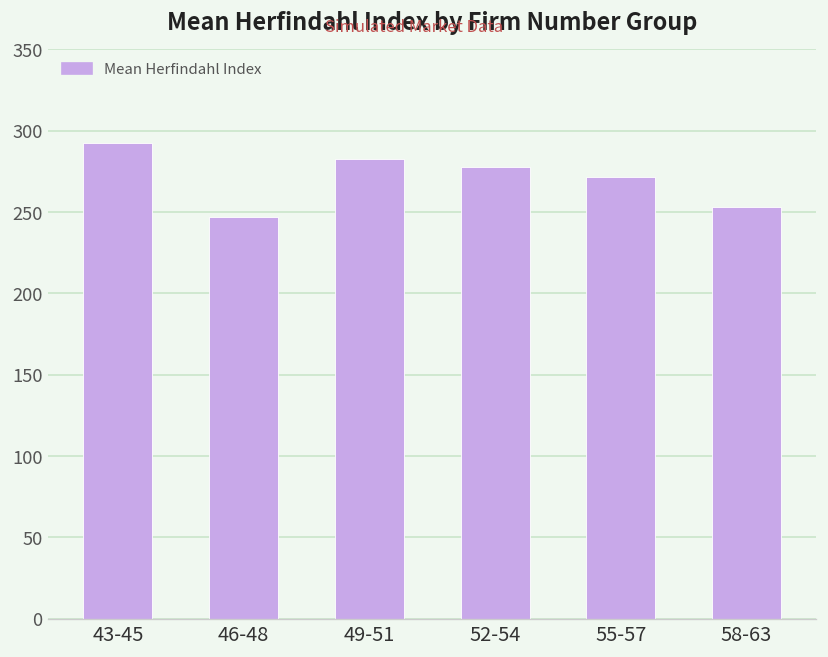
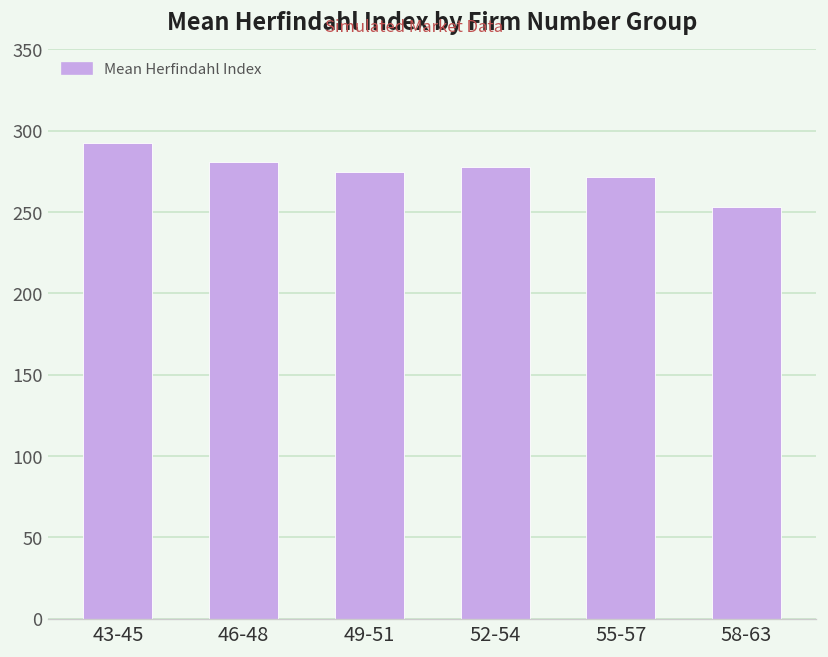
46-48: 247 -> 281
49-51: 282 -> 275
